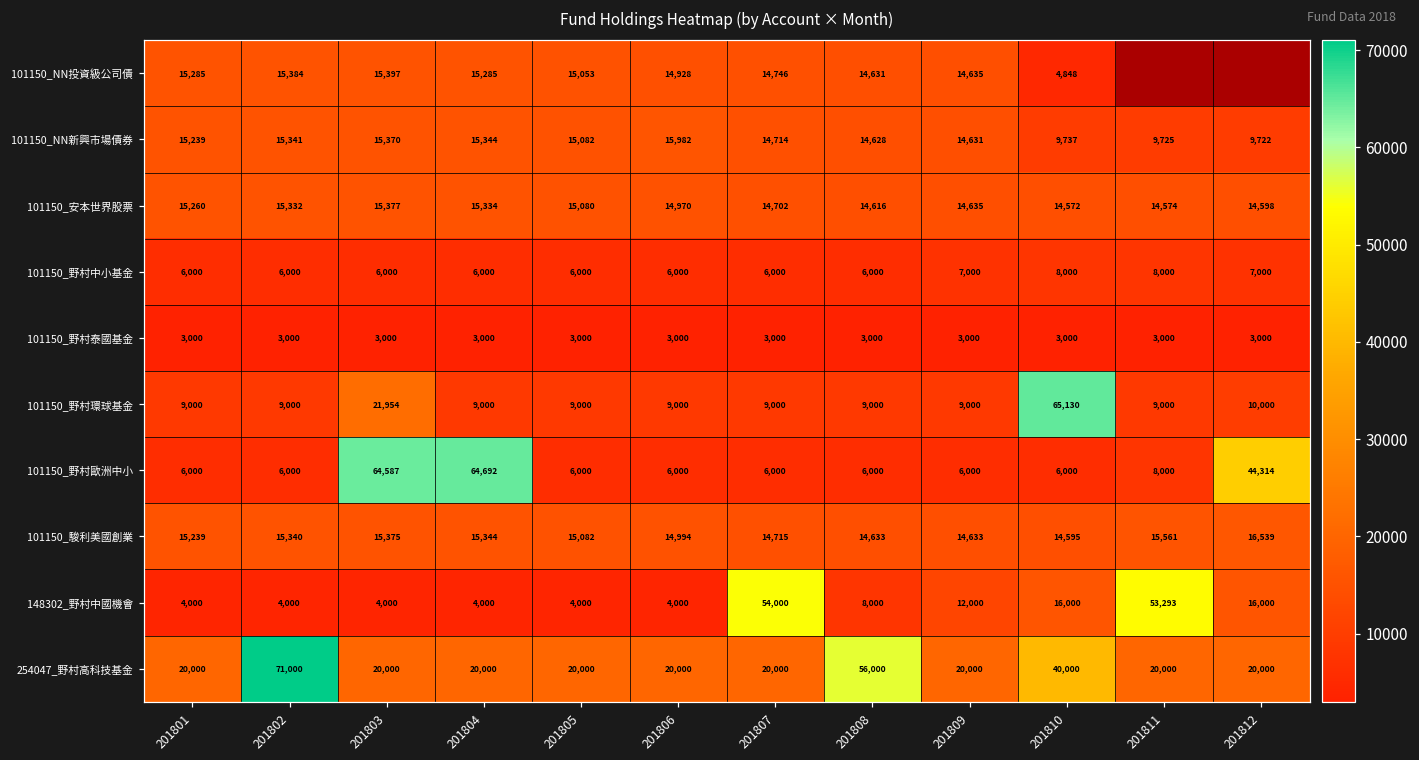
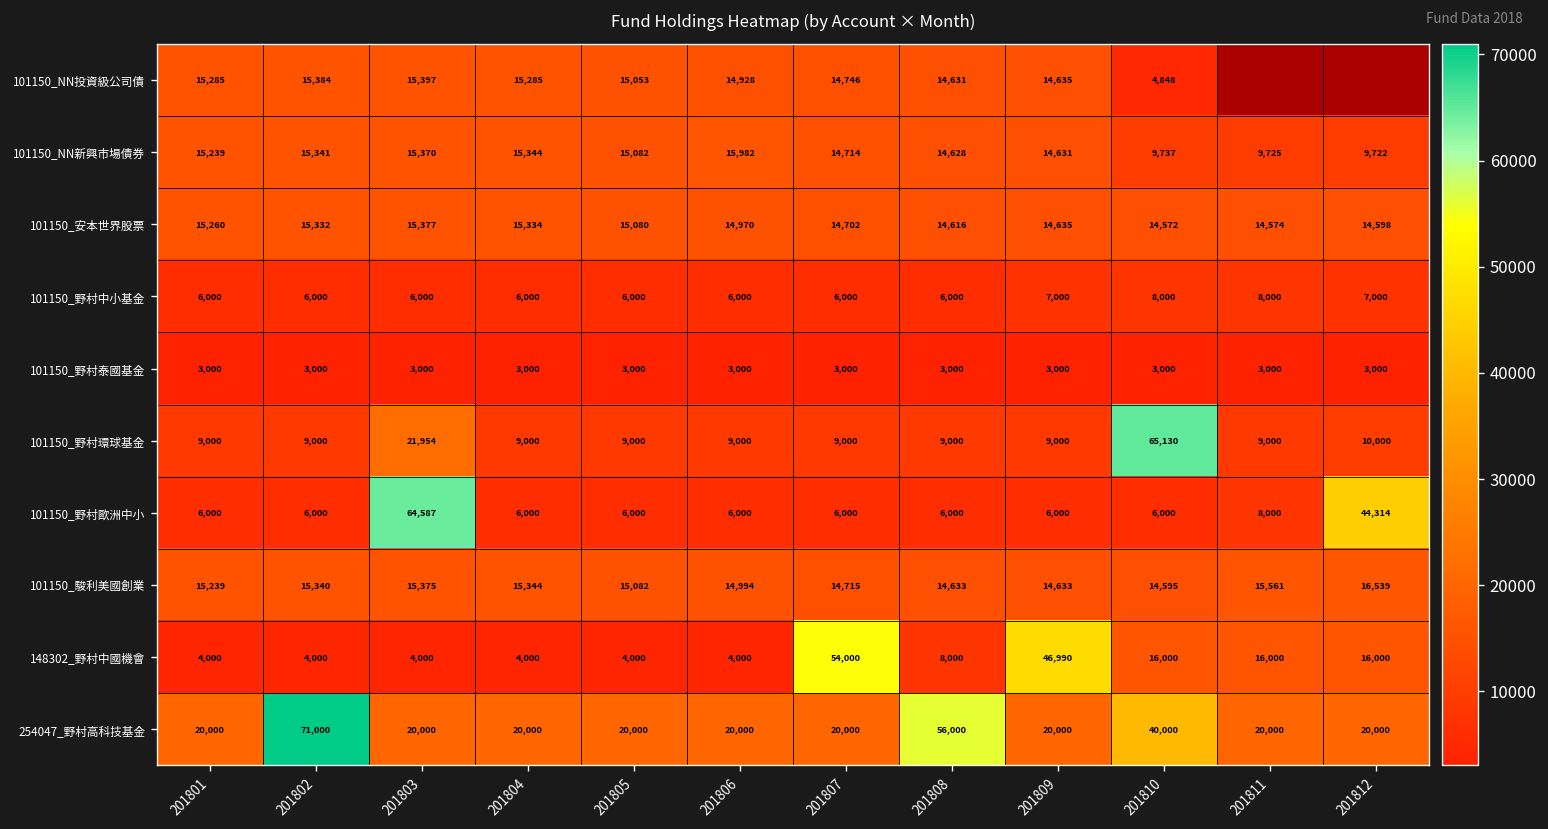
101150_野村歐洲中小, 201804: 64,692 -> 6,000
148302_野村中國機會, 201809: 12,000 -> 46,990
148302_野村中國機會, 201811: 53,293 -> 16,000
